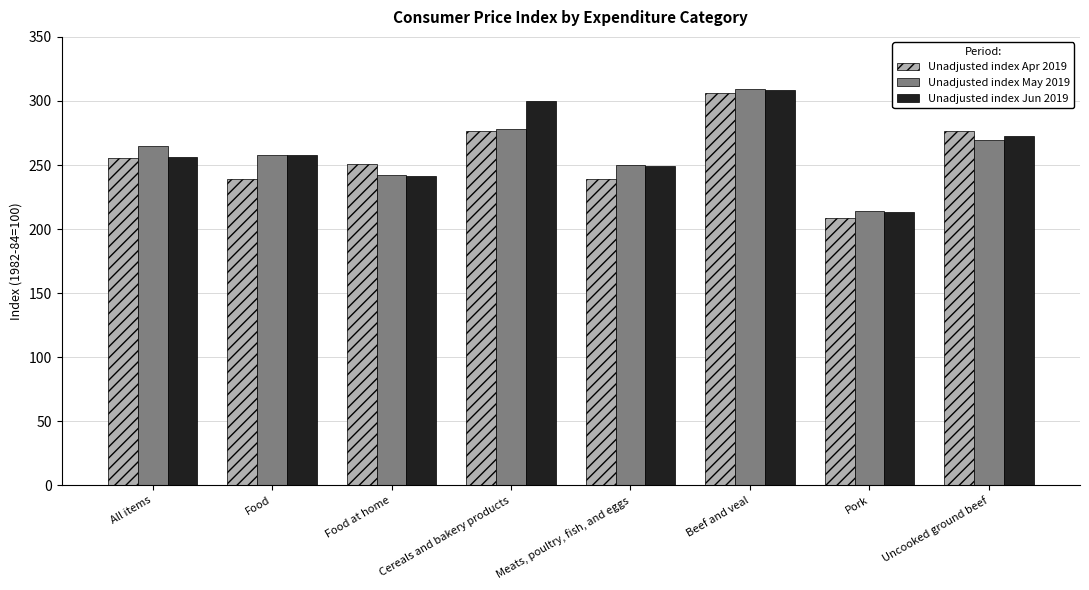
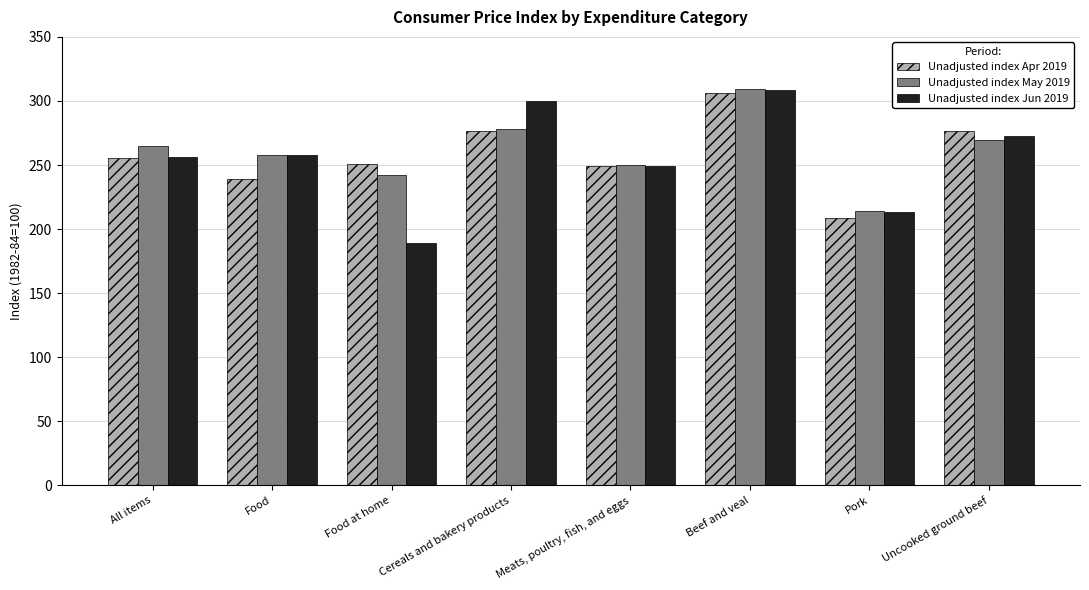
Unadjusted index Jun 2019, Food at home: 241 -> 189
Unadjusted index Apr 2019, Meats, poultry, fish, and eggs: 239 -> 249
